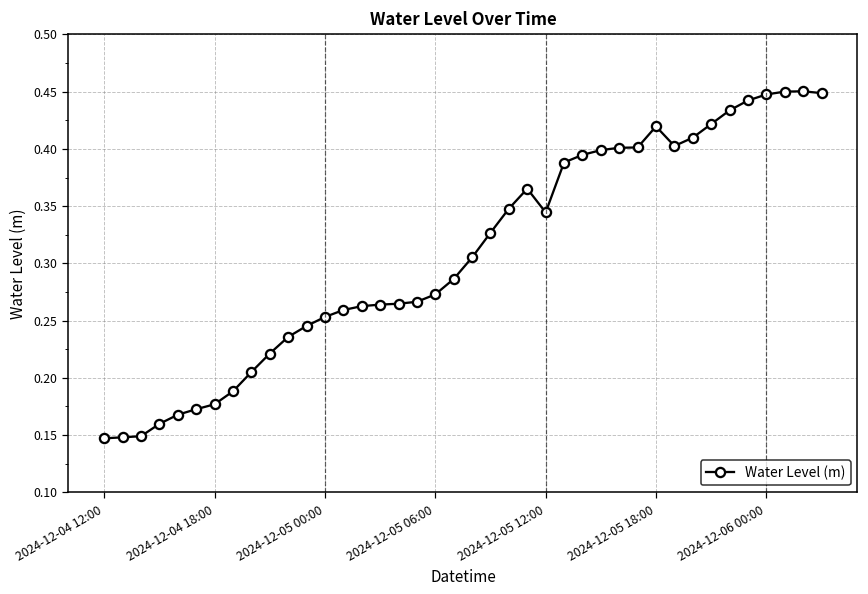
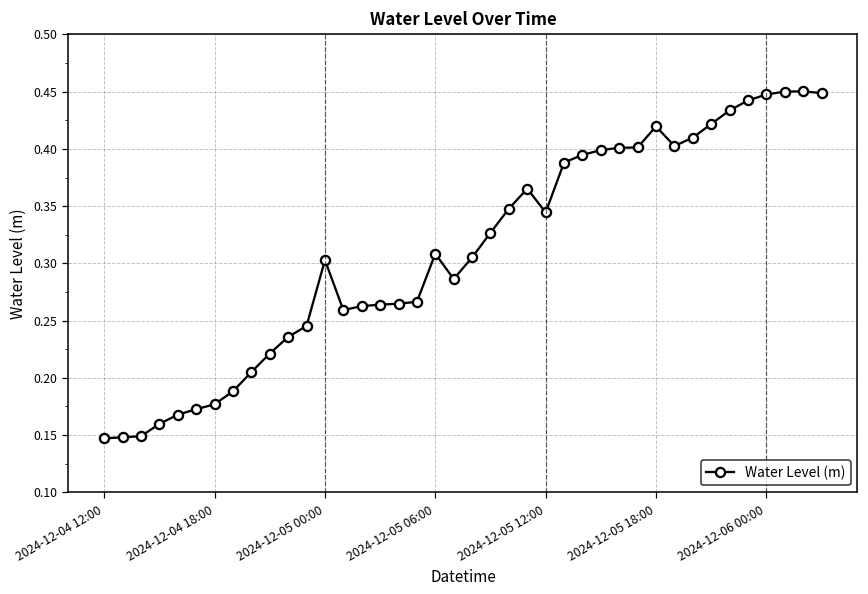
2024-12-05 00:00: 0.253 -> 0.303
2024-12-05 06:00: 0.273 -> 0.308
